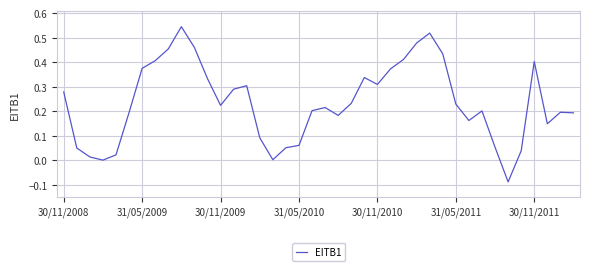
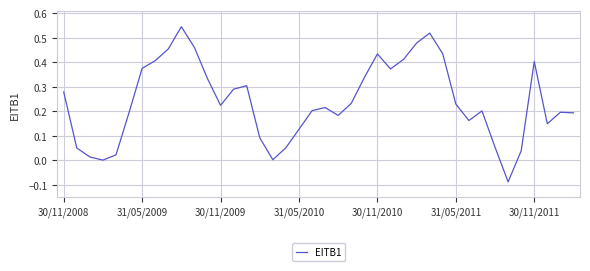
31/05/2010: 0.06 -> 0.13
30/11/2010: 0.31 -> 0.43
